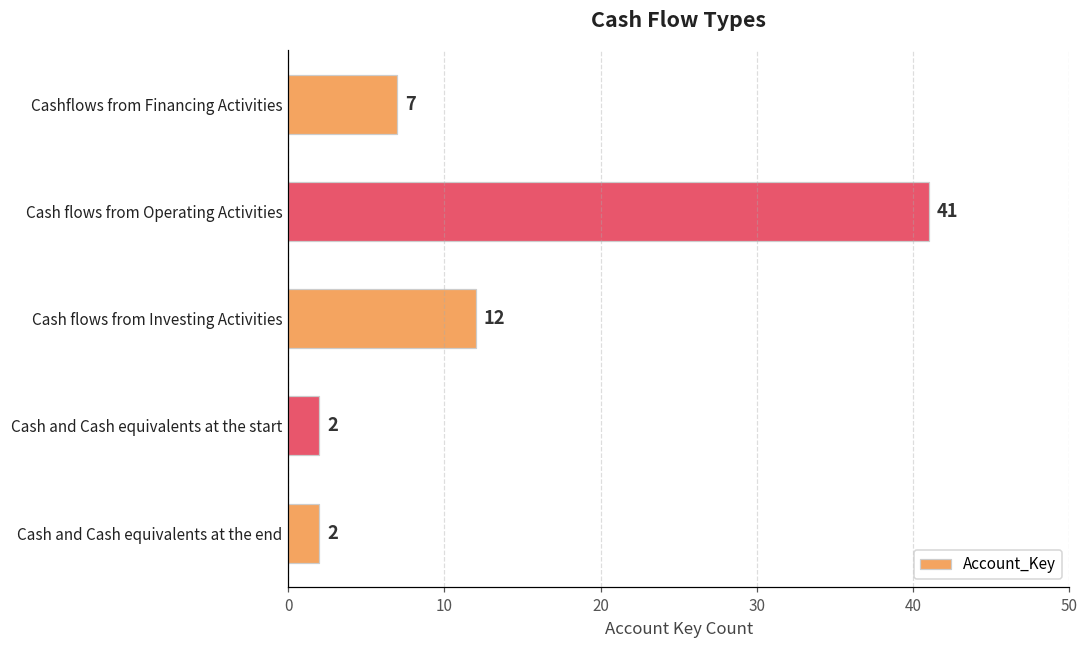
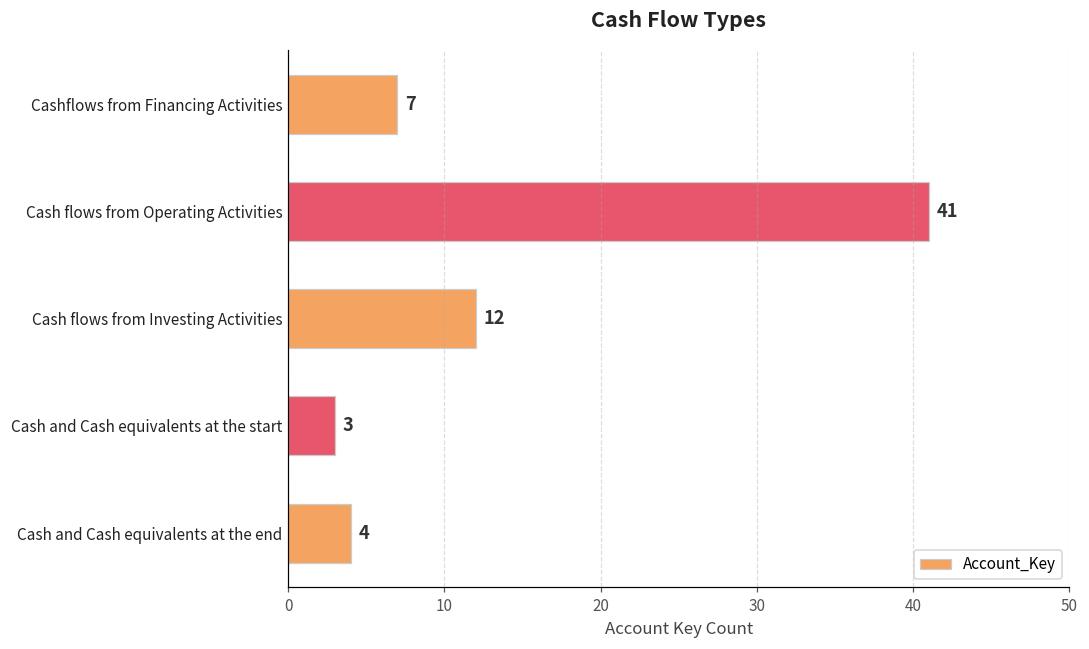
Cash and Cash equivalents at the start: 2 -> 3
Cash and Cash equivalents at the end: 2 -> 4
